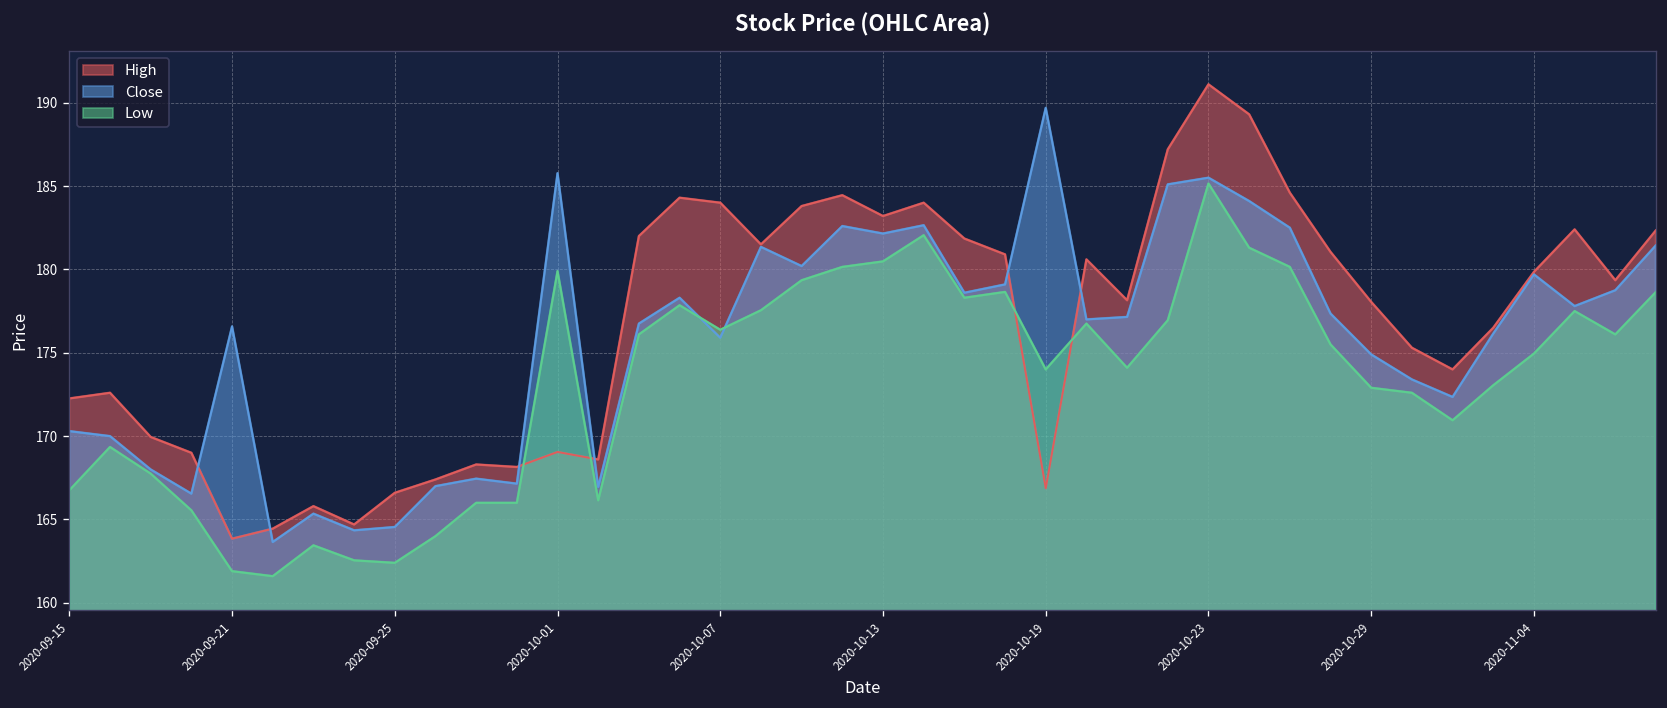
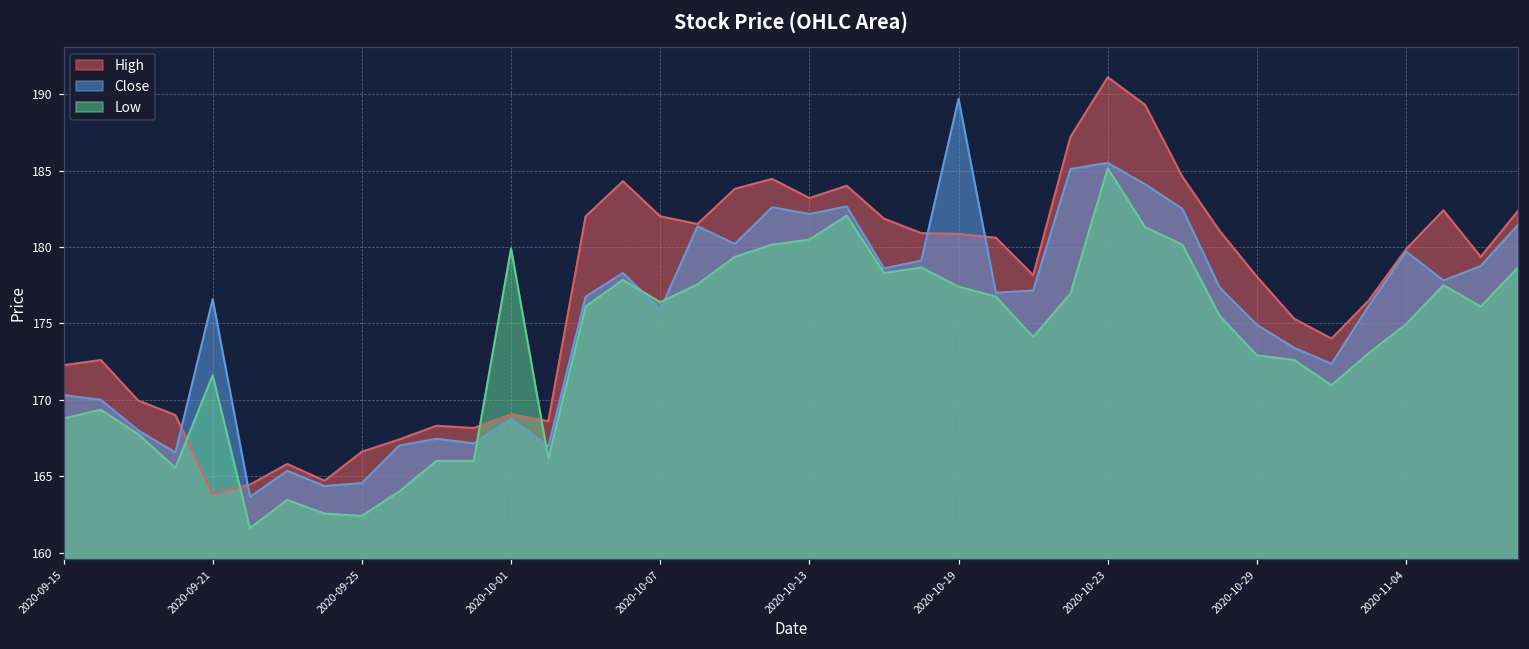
Low, 2020-09-15: 166.8 -> 168.8
Low, 2020-09-21: 161.9 -> 171.6
Close, 2020-10-01: 185.8 -> 168.8
High, 2020-10-07: 184 -> 182
High, 2020-10-19: 166.9 -> 180.9
Low, 2020-10-19: 174.0 -> 177.4
